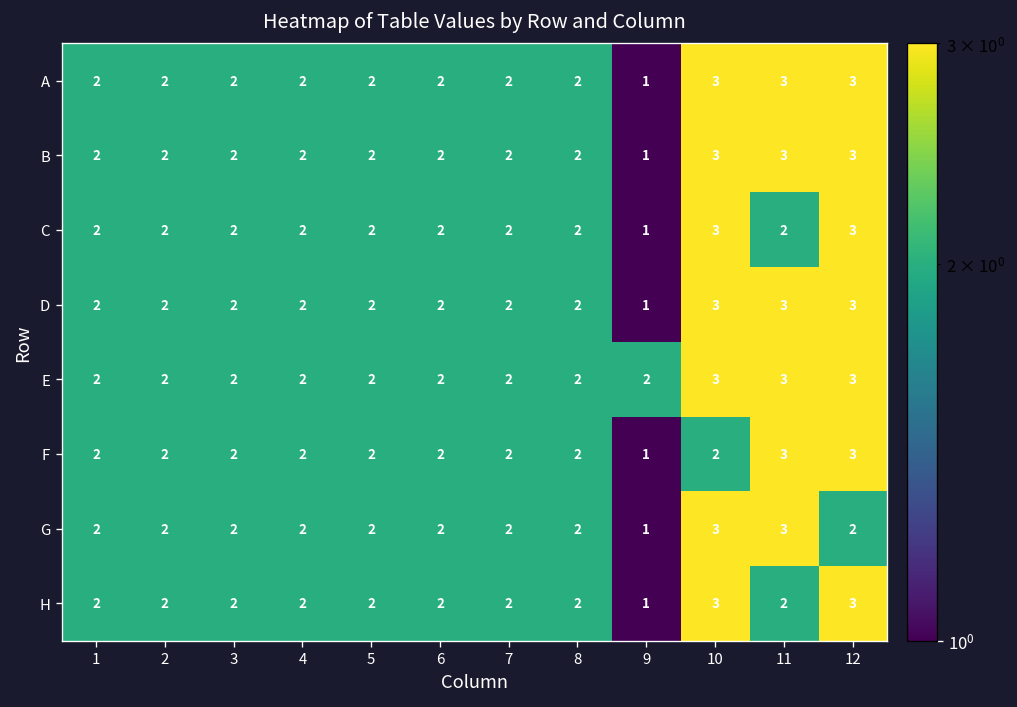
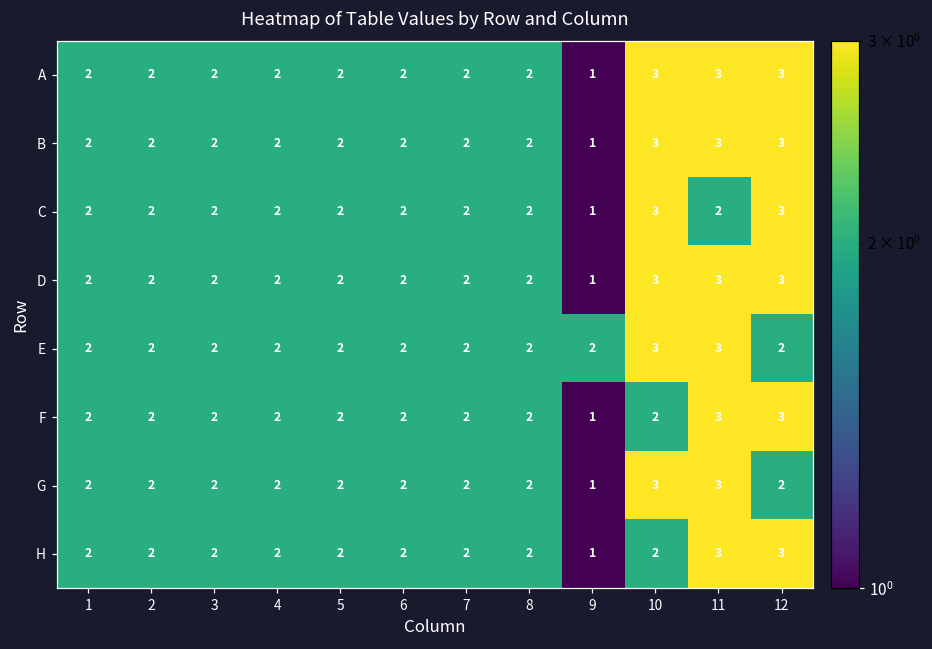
E, 12: 3 -> 2
H, 10: 3 -> 2
H, 11: 2 -> 3
